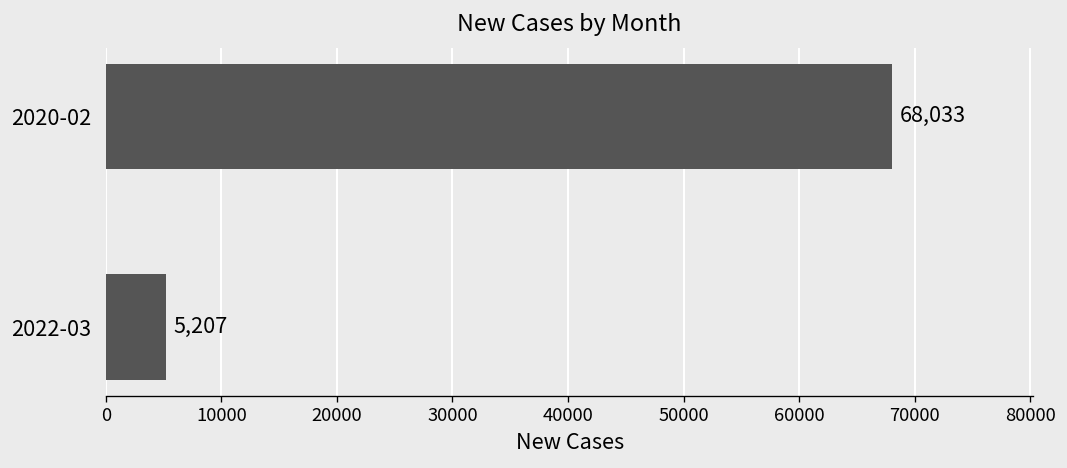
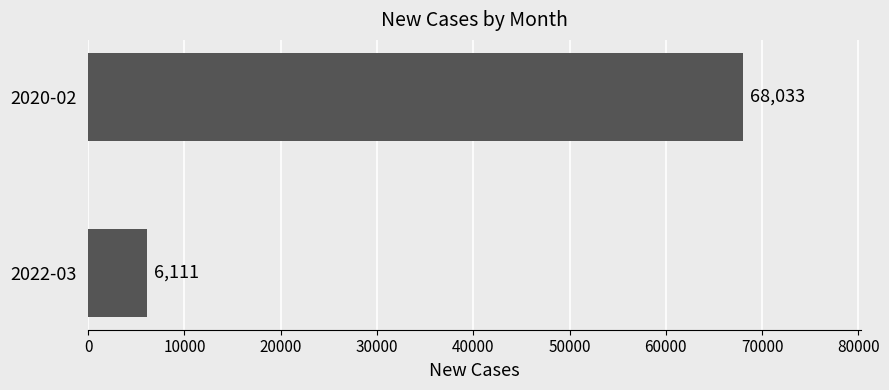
2022-03: 5,207 -> 6,111
